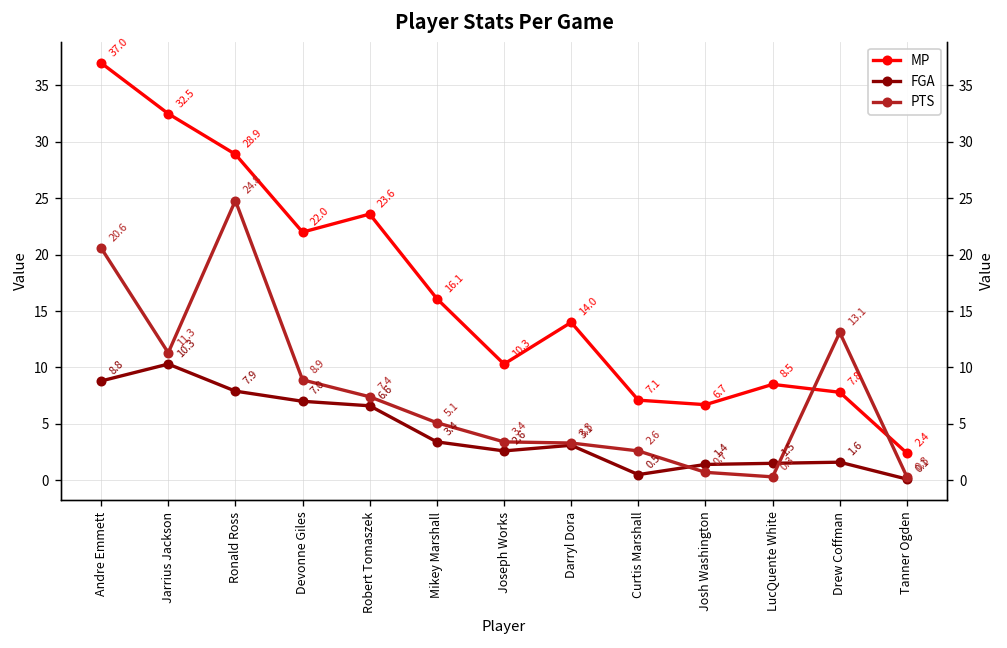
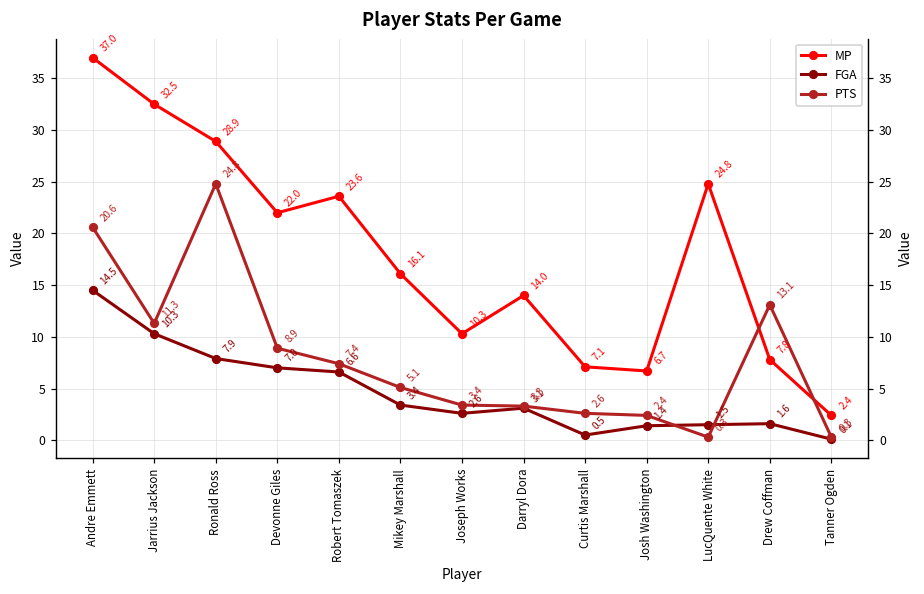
FGA, Andre Emmett: 8.8 -> 14.5
PTS, Josh Washington: 0.7 -> 2.4
MP, LucQuente White: 8.5 -> 24.8
